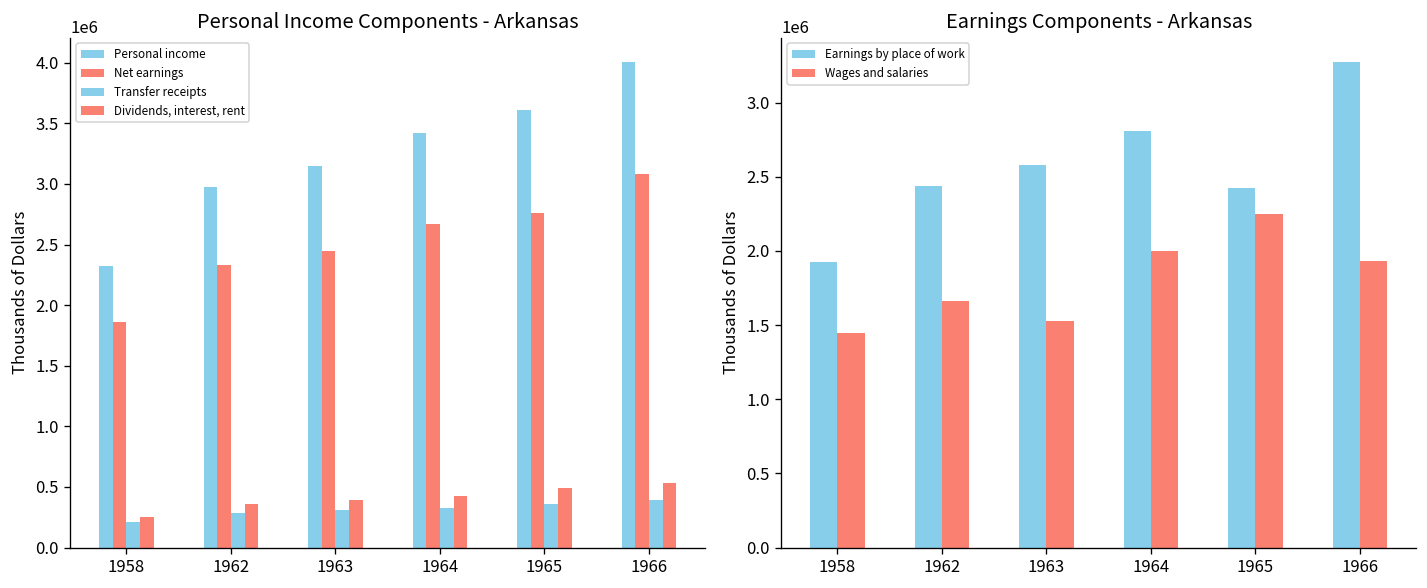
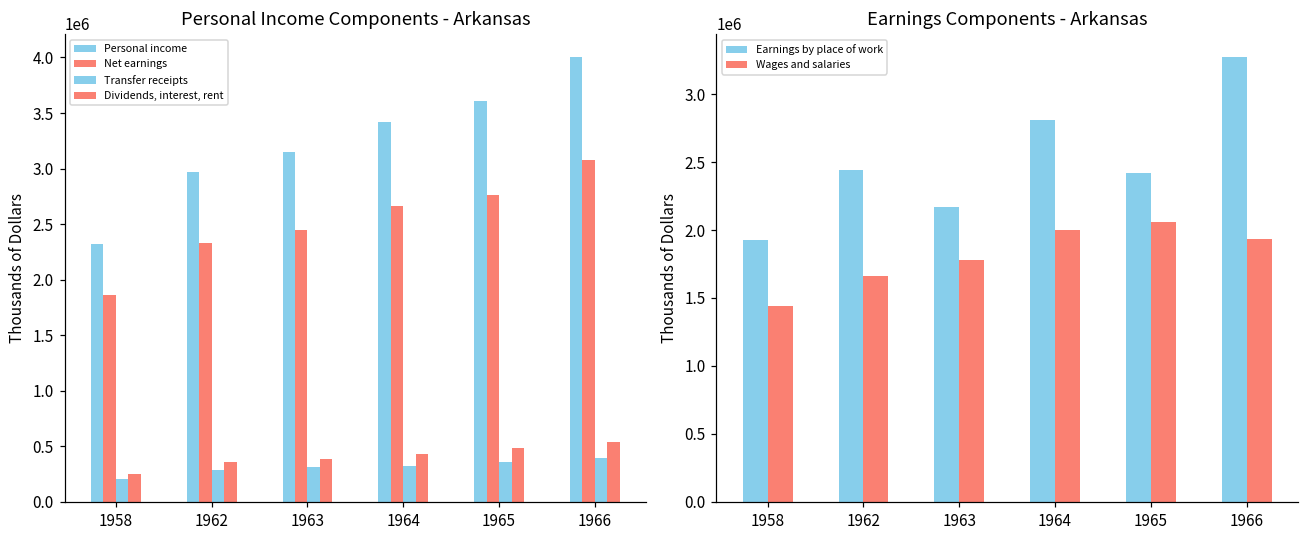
Earnings Components - Arkansas, Earnings by place of work, 1963: 2580000 -> 2170000
Earnings Components - Arkansas, Wages and salaries, 1963: 1530000 -> 1780000
Earnings Components - Arkansas, Wages and salaries, 1965: 2250000 -> 2060000
